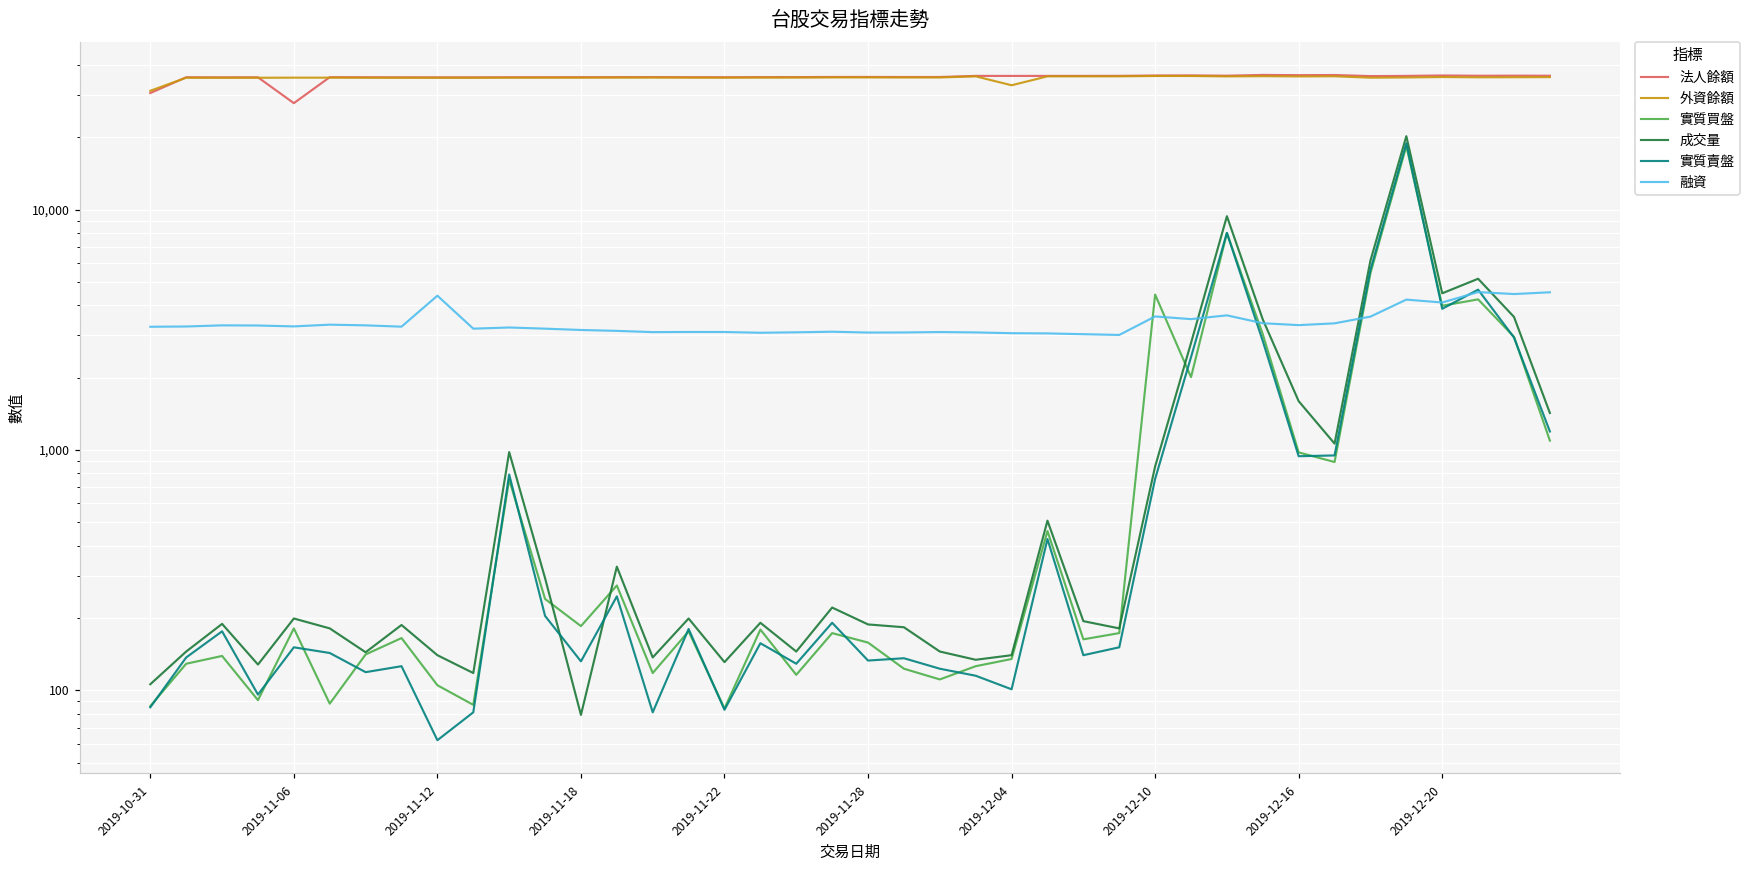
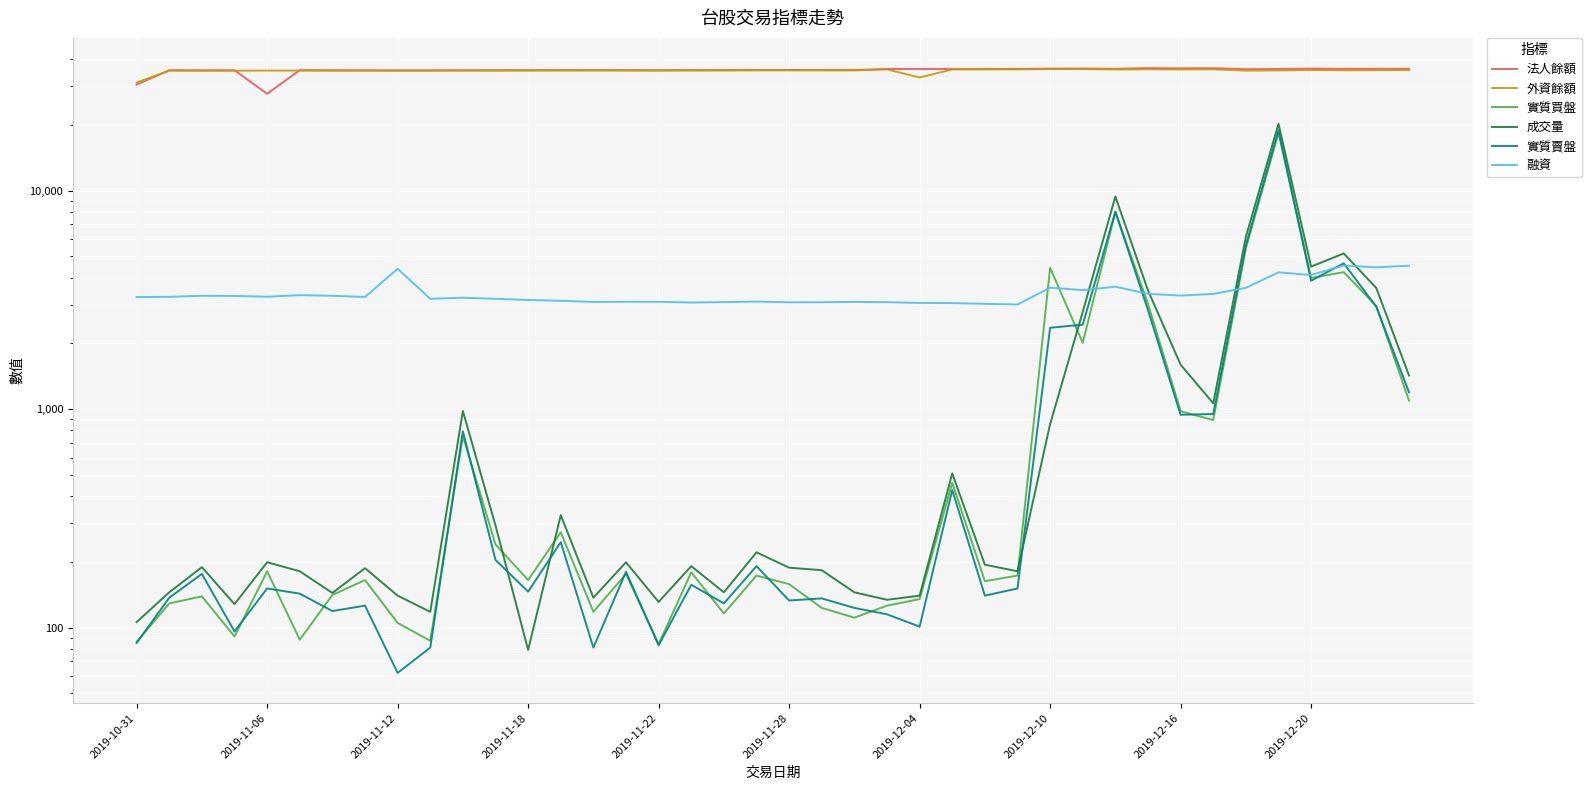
實質買盤, 2019-11-18: 190 -> 170
實質賣盤, 2019-11-18: 130 -> 150
實質賣盤, 2019-12-10: 760 -> 2,400
